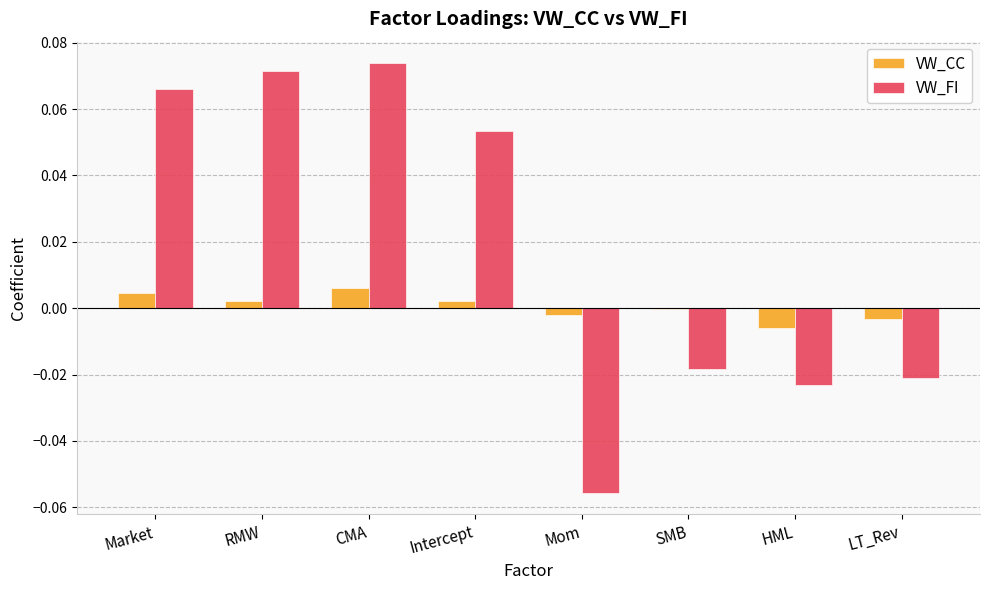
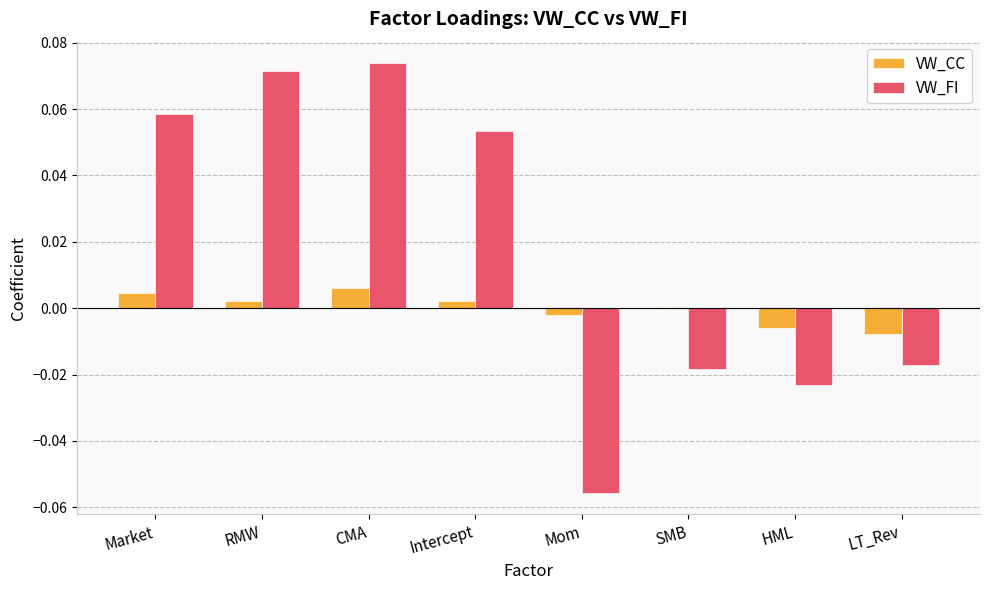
VW_FI, Market: 0.066 -> 0.058
VW_CC, LT_Rev: -0.003 -> -0.008
VW_FI, LT_Rev: -0.021 -> -0.017
